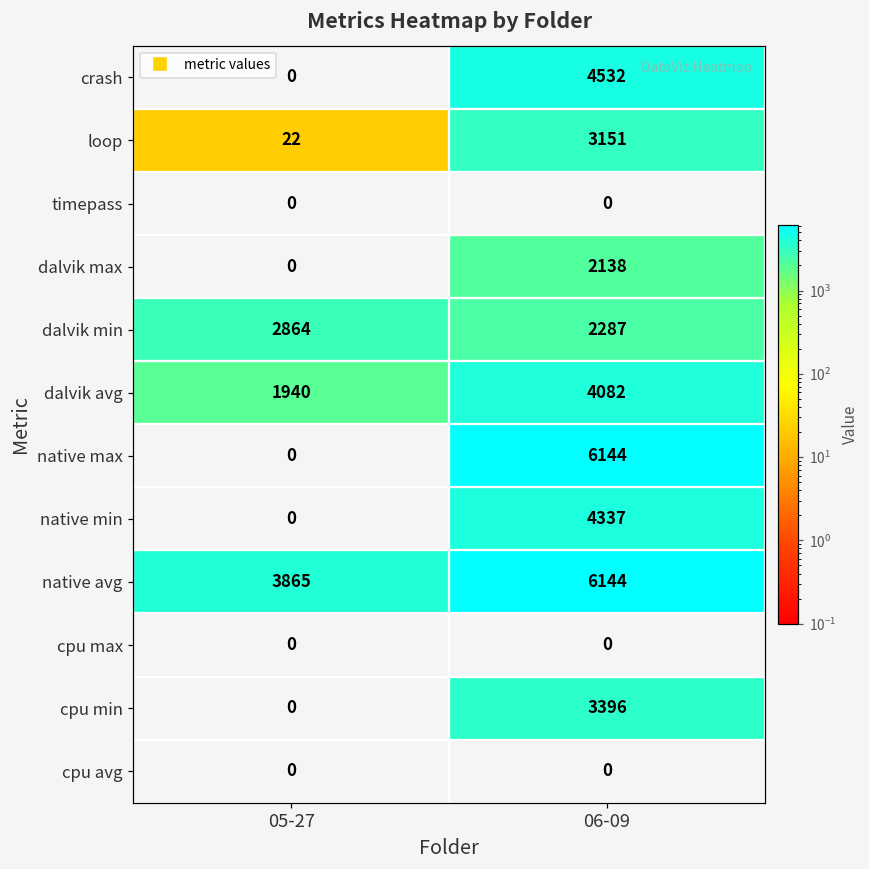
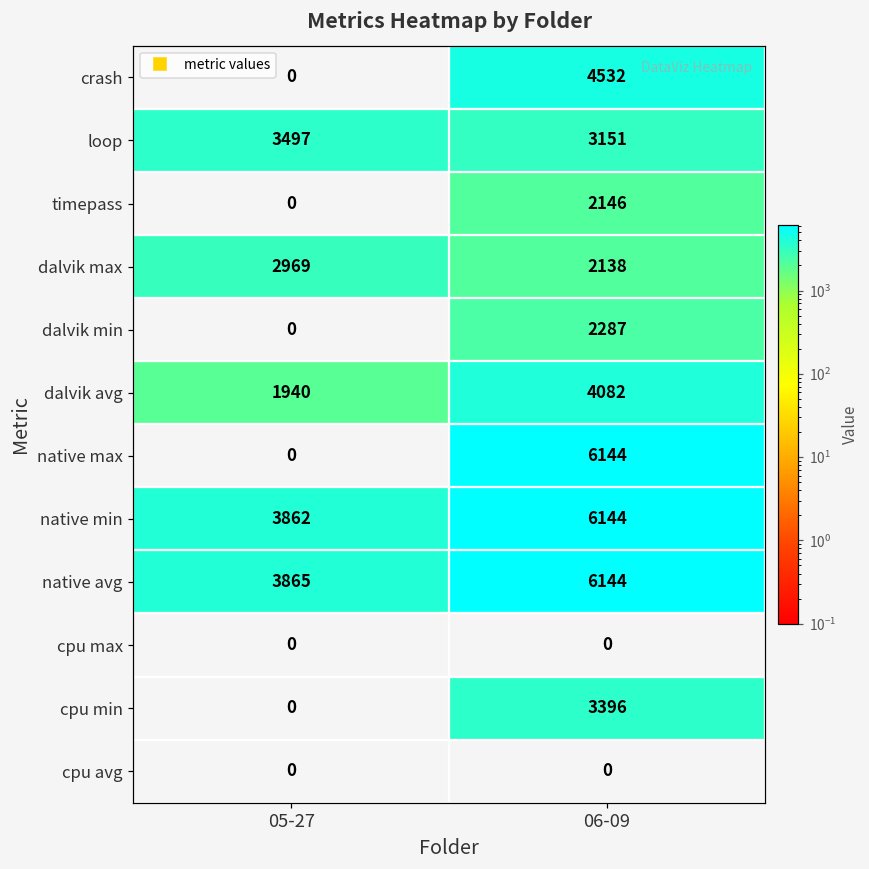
loop, 05-27: 22 -> 3497
timepass, 06-09: 0 -> 2146
dalvik max, 05-27: 0 -> 2969
dalvik min, 05-27: 2864 -> 0
native min, 05-27: 0 -> 3862
native min, 06-09: 4337 -> 6144
